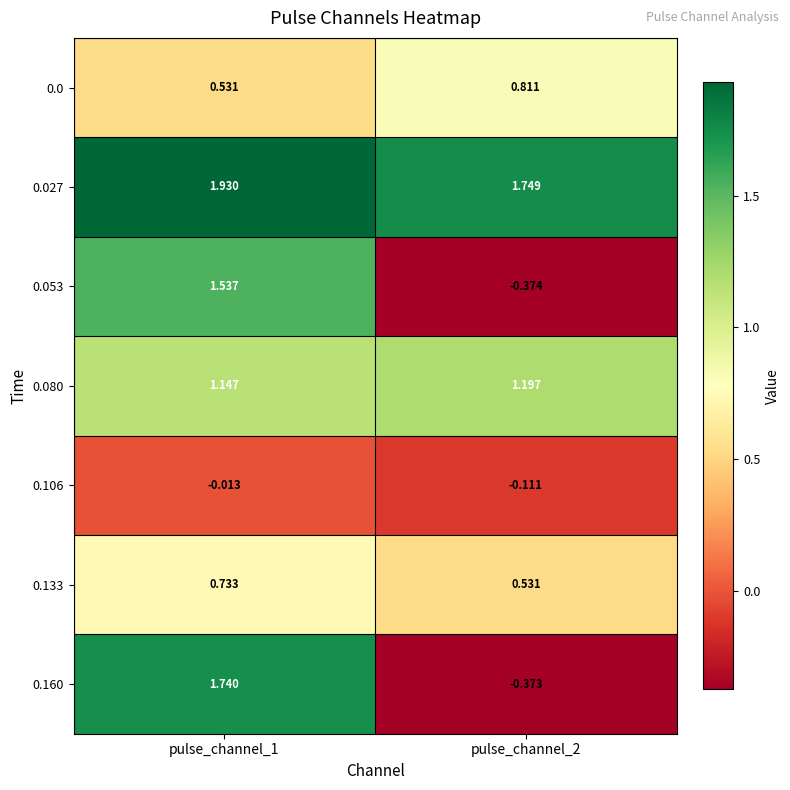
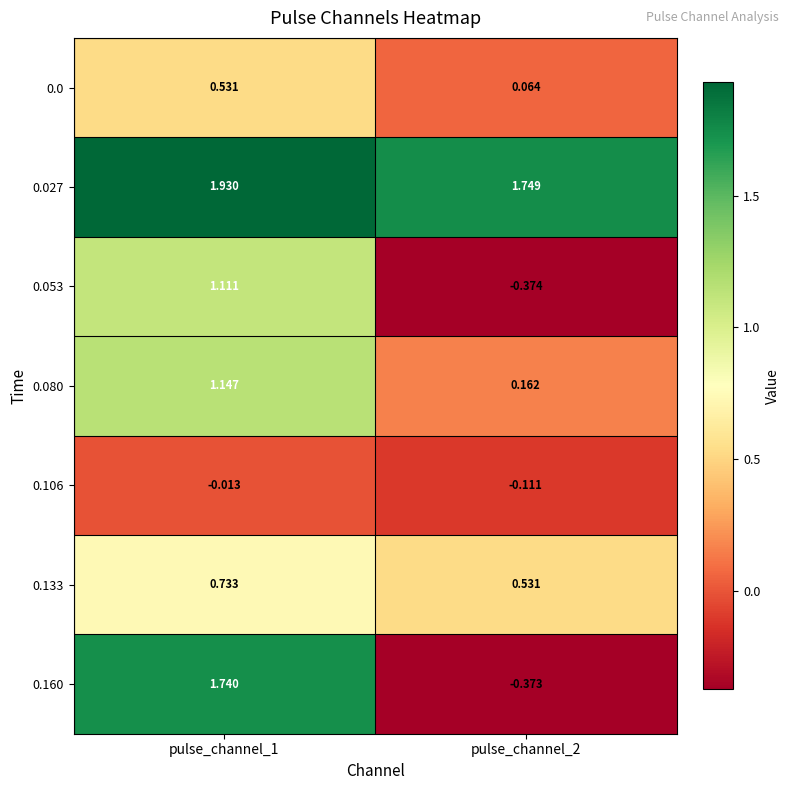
0.0, pulse_channel_2: 0.811 -> 0.064
0.053, pulse_channel_1: 1.537 -> 1.111
0.080, pulse_channel_2: 1.197 -> 0.162
